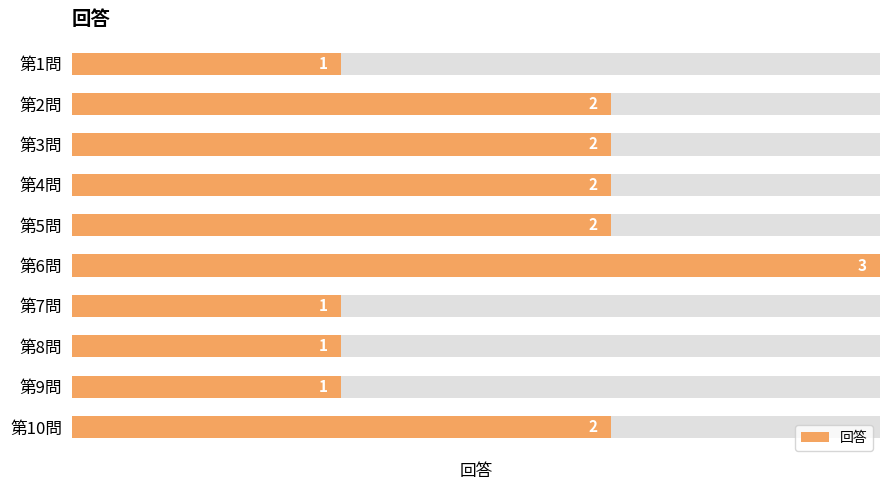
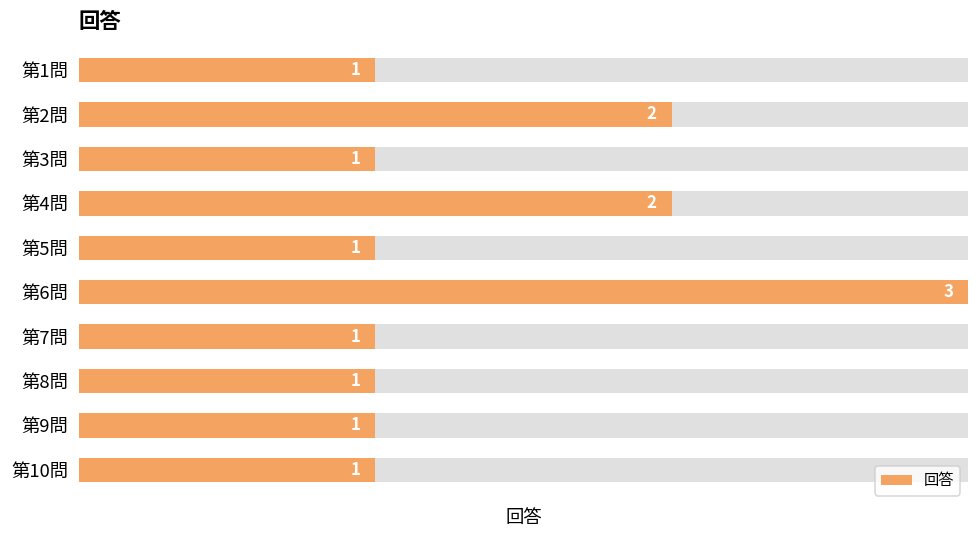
回答, 第3問: 2 -> 1
回答, 第5問: 2 -> 1
回答, 第10問: 2 -> 1
